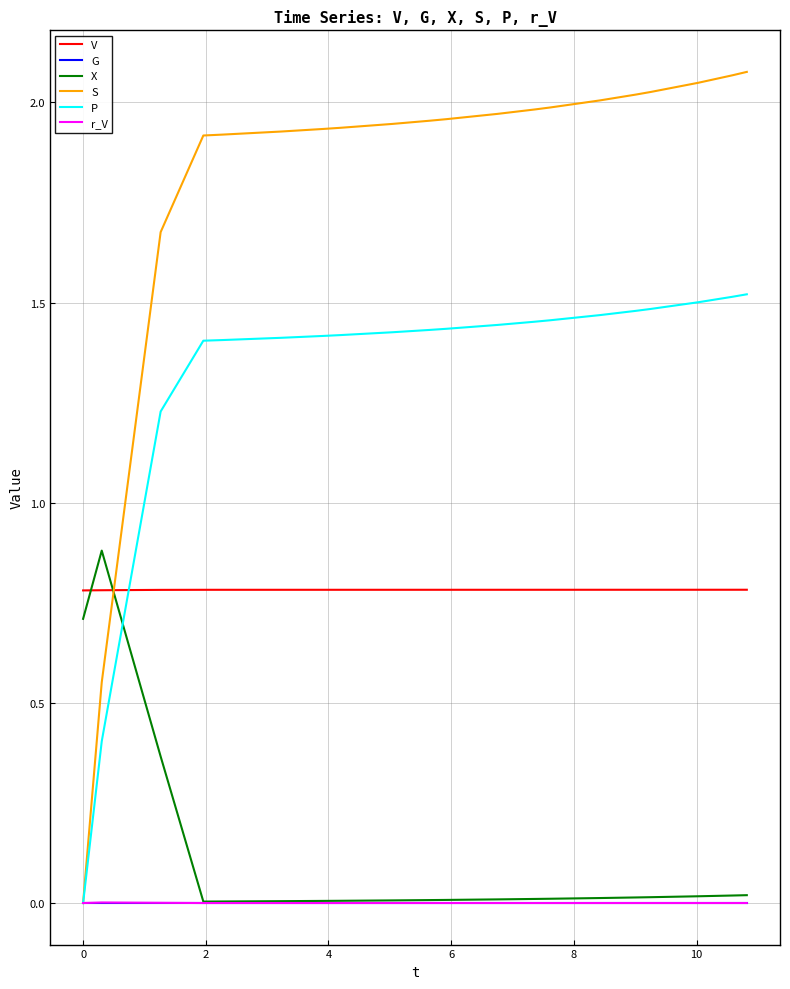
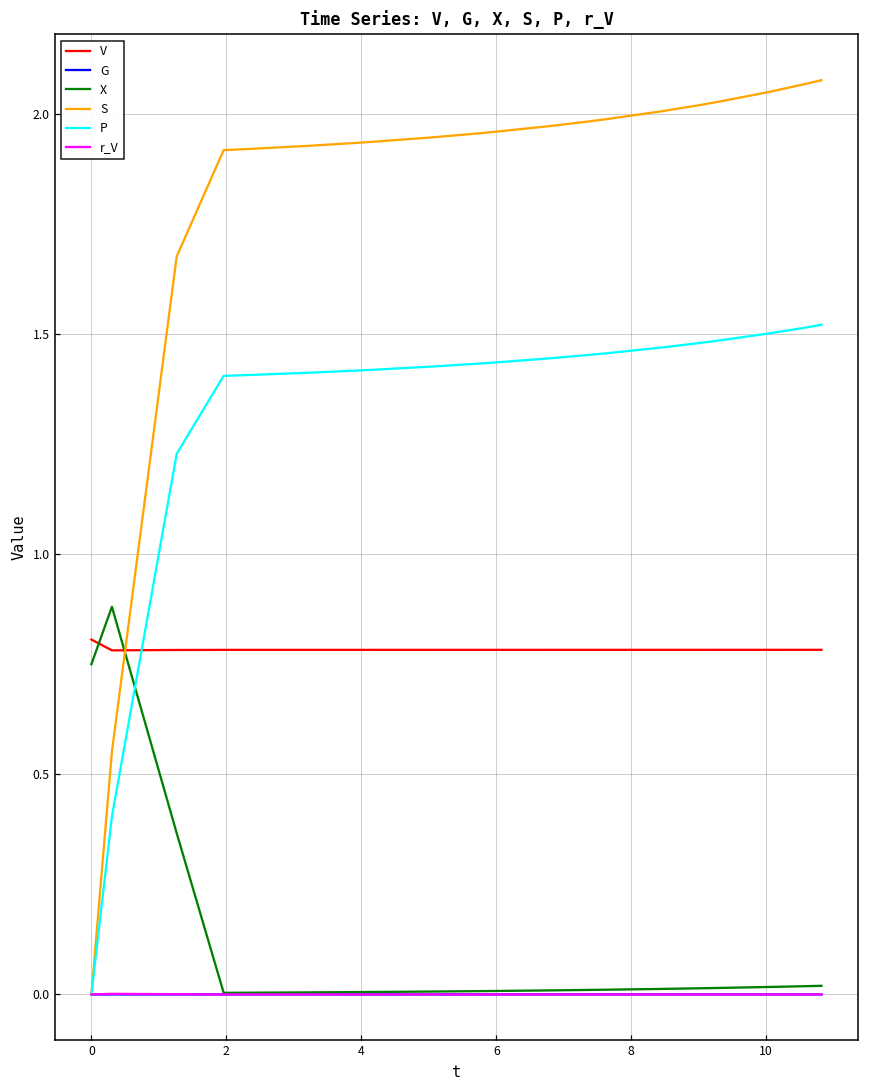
V, 0: 0.78 -> 0.81
X, 0: 0.71 -> 0.75
